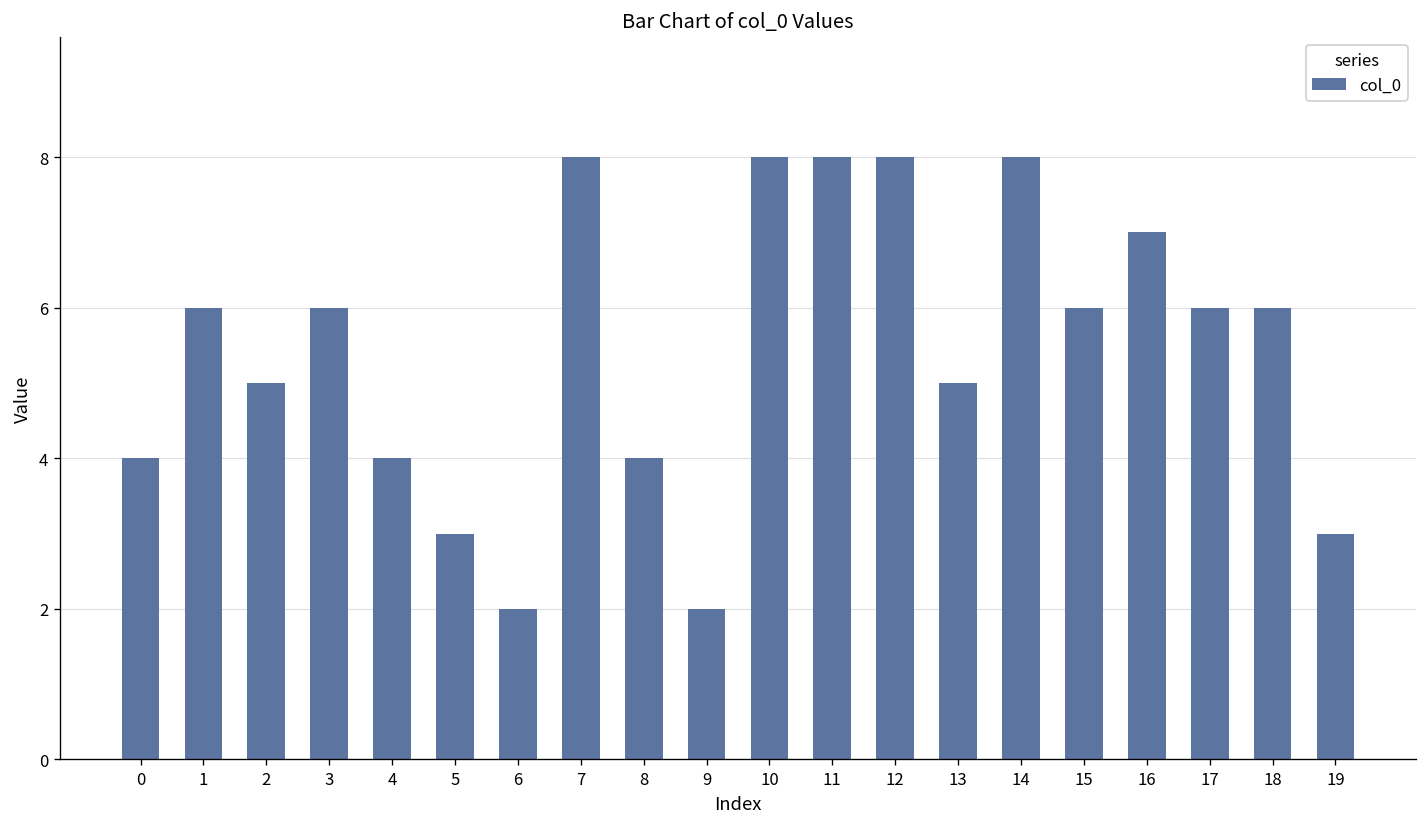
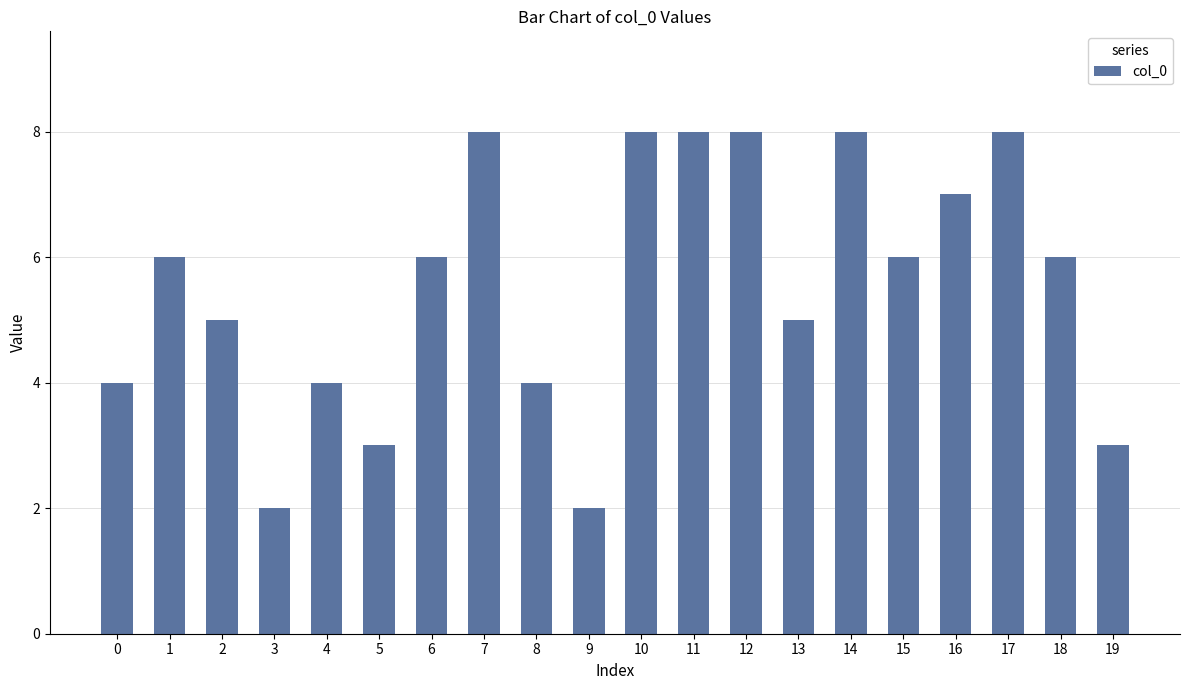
3: 6 -> 2
6: 2 -> 6
17: 6 -> 8
